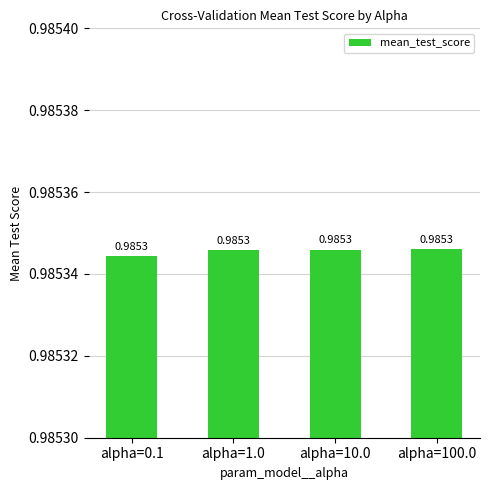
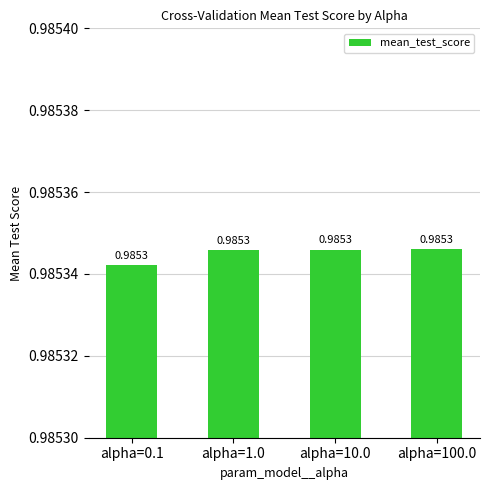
alpha=0.1: 0.985344 -> 0.985342
